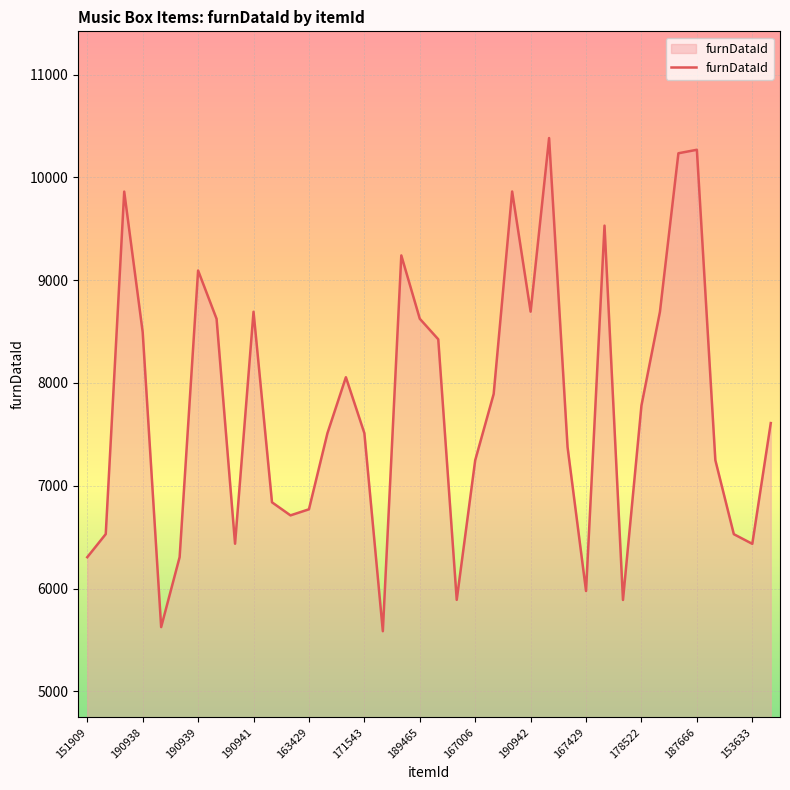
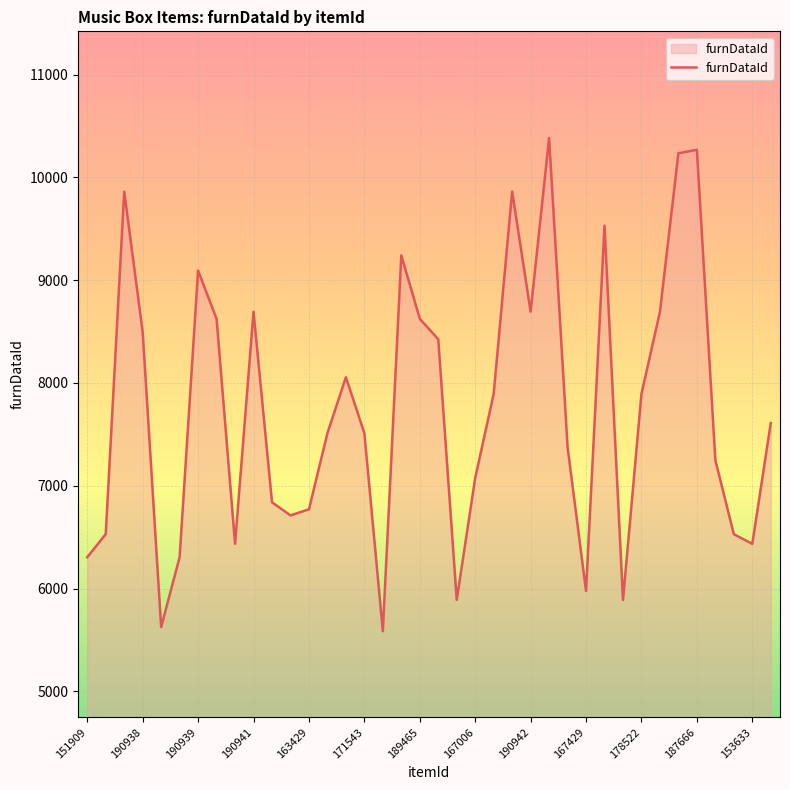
167006: 7250 -> 7080
178522: 7780 -> 7890
